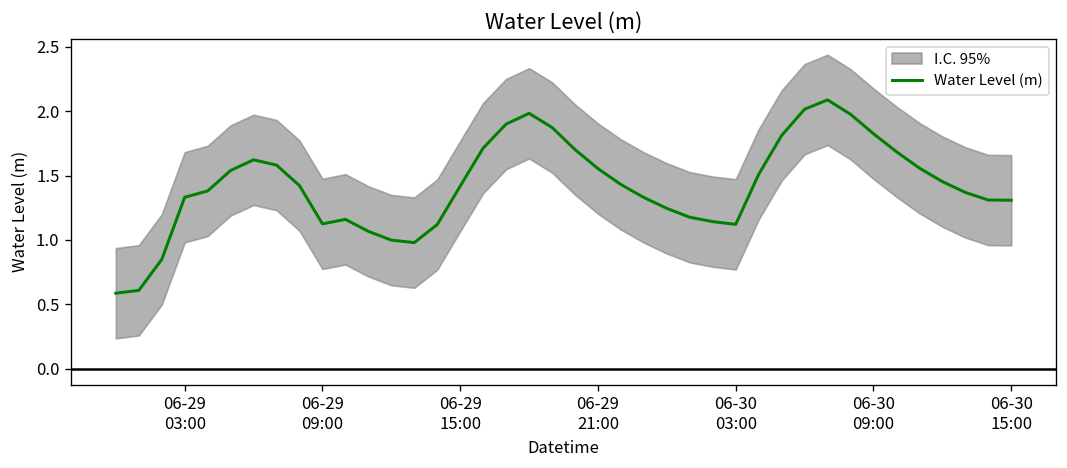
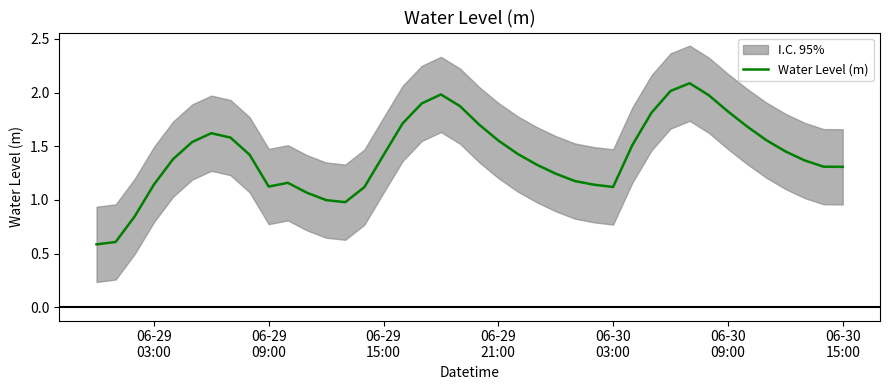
Water Level (m), 06-29 03:00: 1.33 -> 1.14
